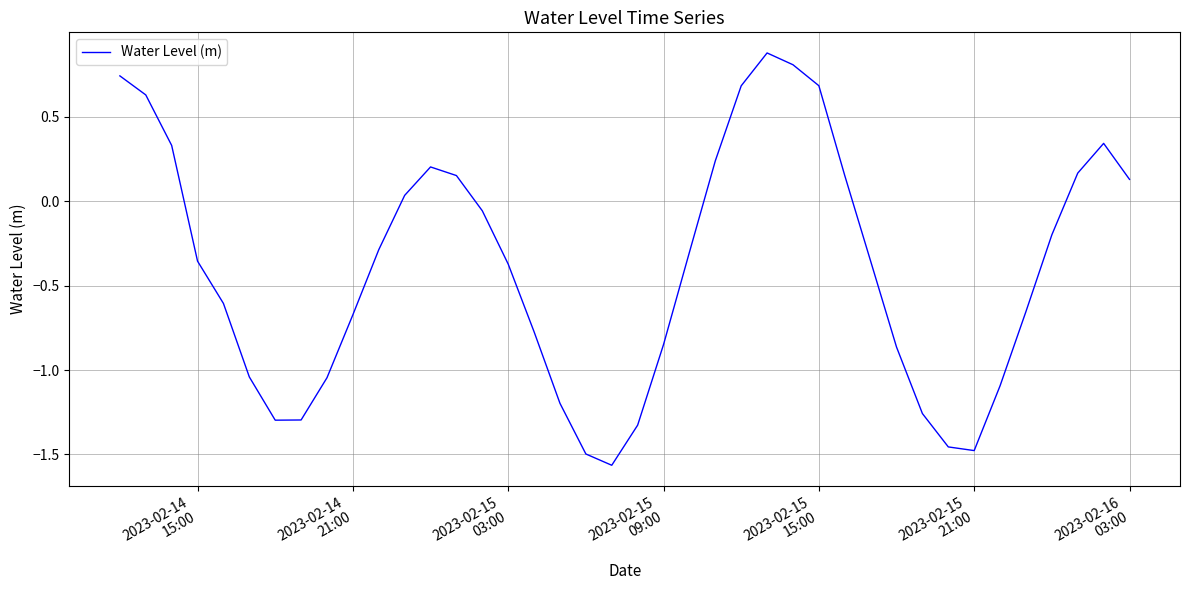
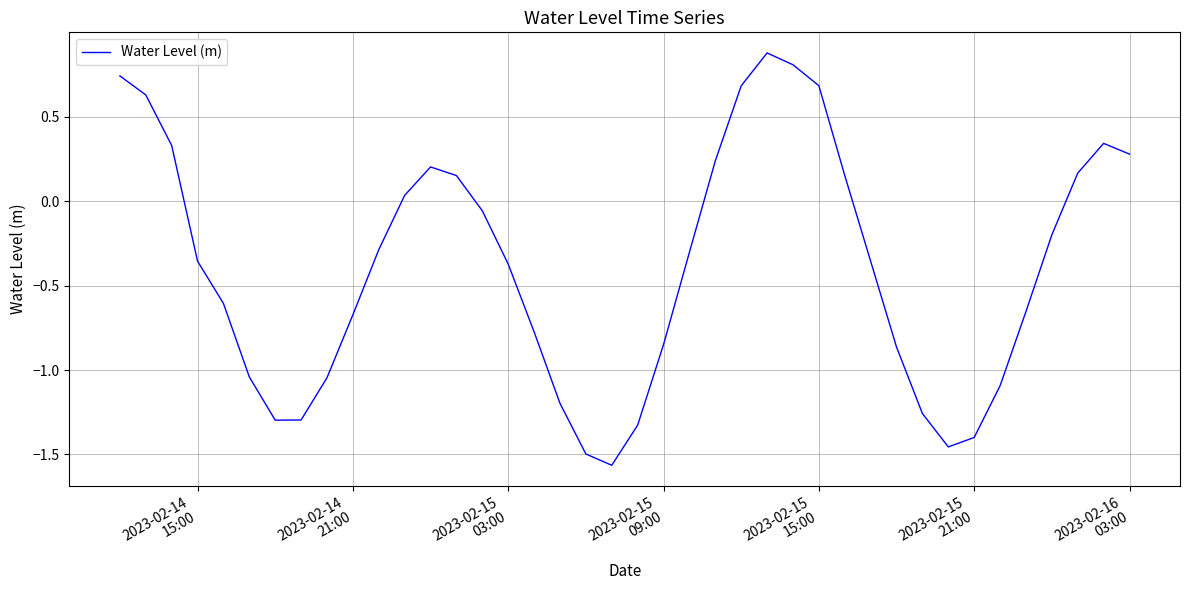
2023-02-15 21:00: -1.48 -> -1.40
2023-02-16 03:00: 0.13 -> 0.28
